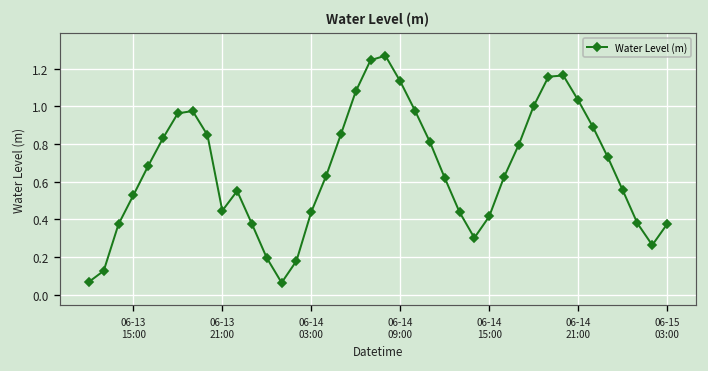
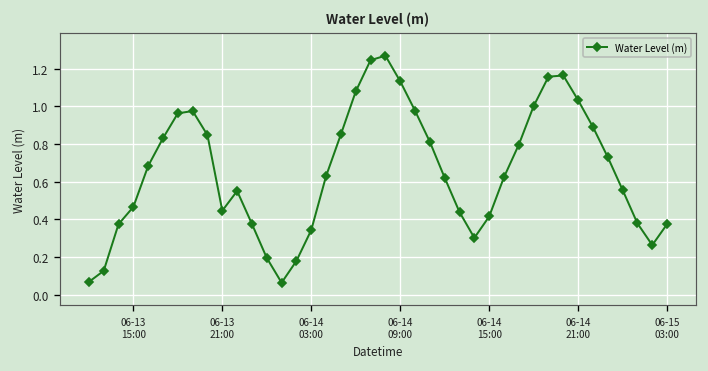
06-13 15:00: 0.53 -> 0.47
06-14 03:00: 0.44 -> 0.34
